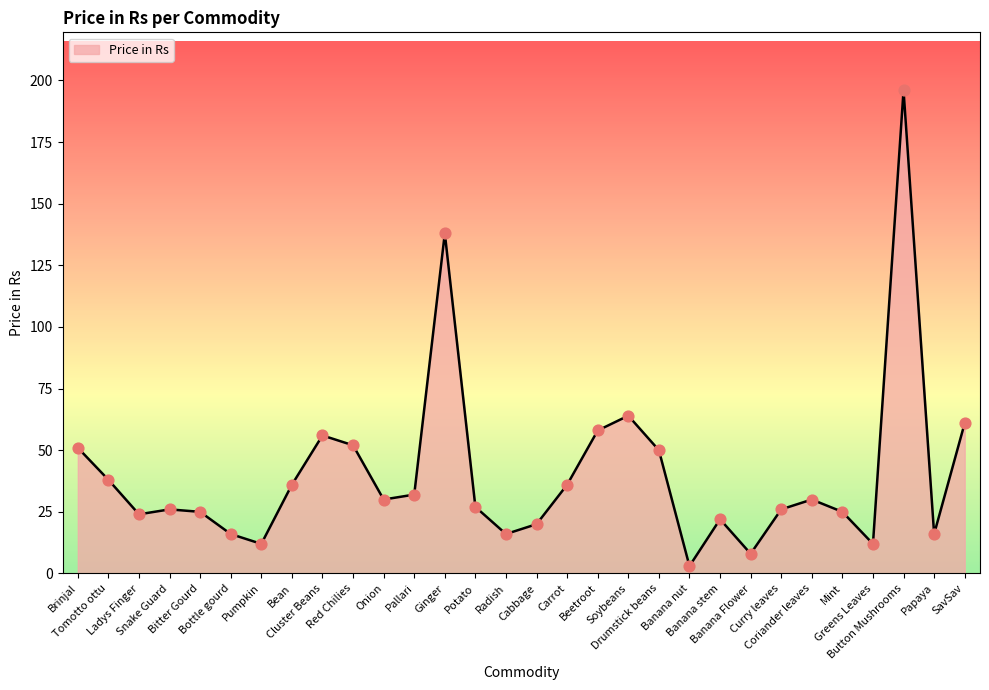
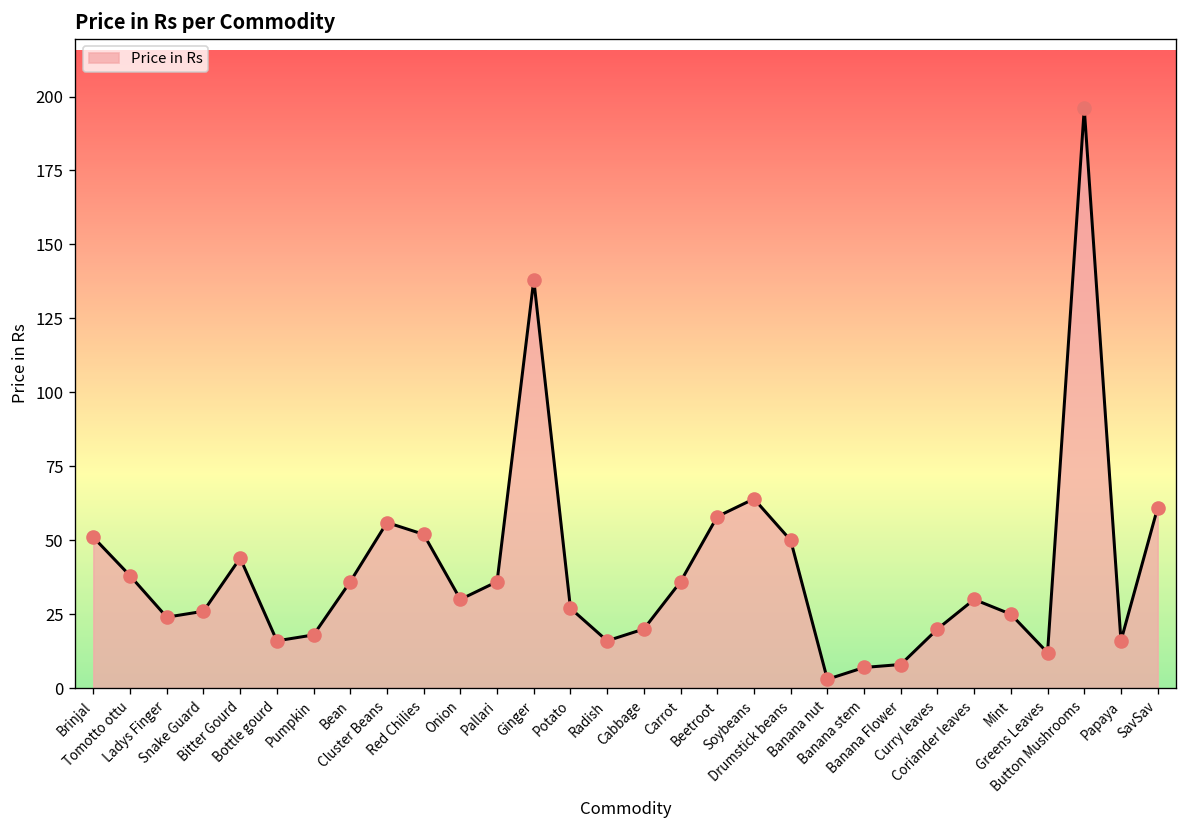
Bitter Gourd: 25 -> 44
Pumpkin: 12 -> 18
Pallari: 32 -> 36
Banana stem: 22 -> 7
Curry leaves: 26 -> 20
